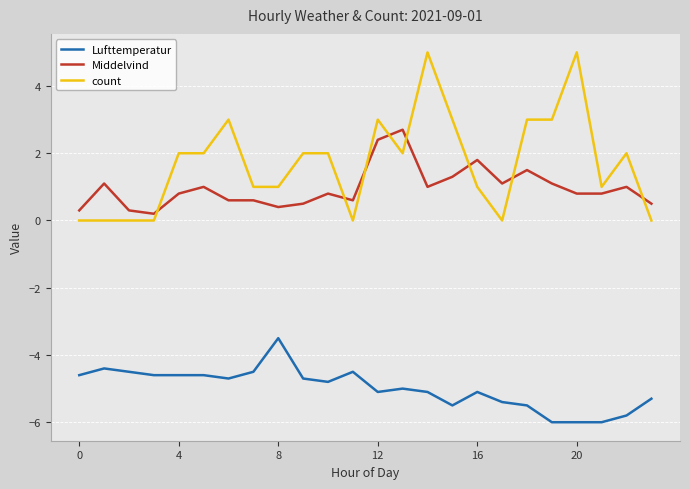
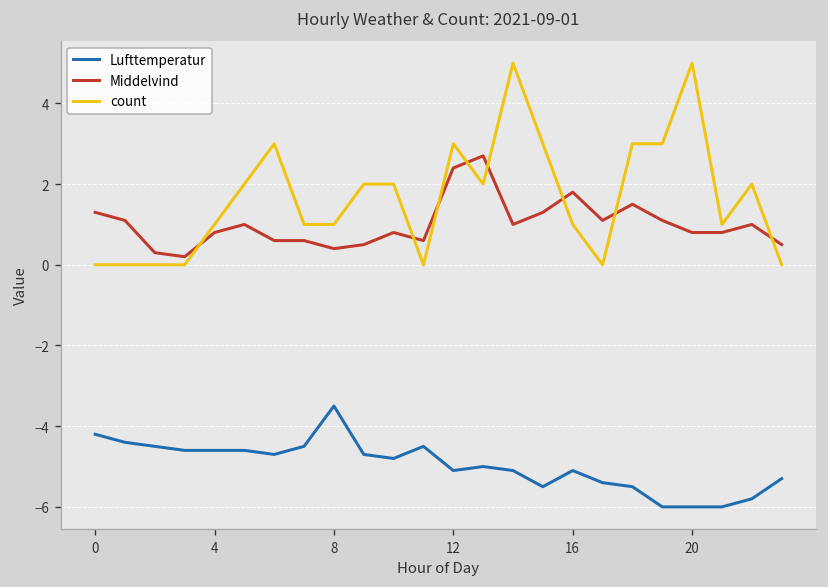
Lufttemperatur, 0: -4.6 -> -4.2
Middelvind, 0: 0.3 -> 1.3
count, 4: 2 -> 1
